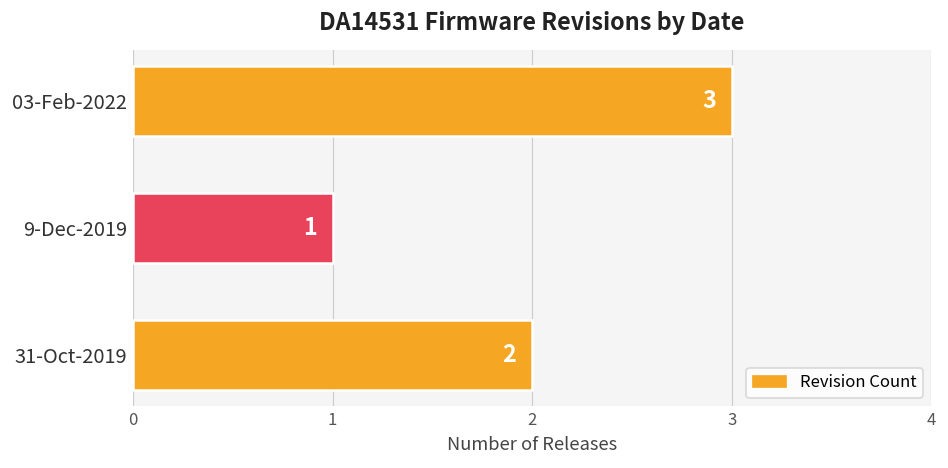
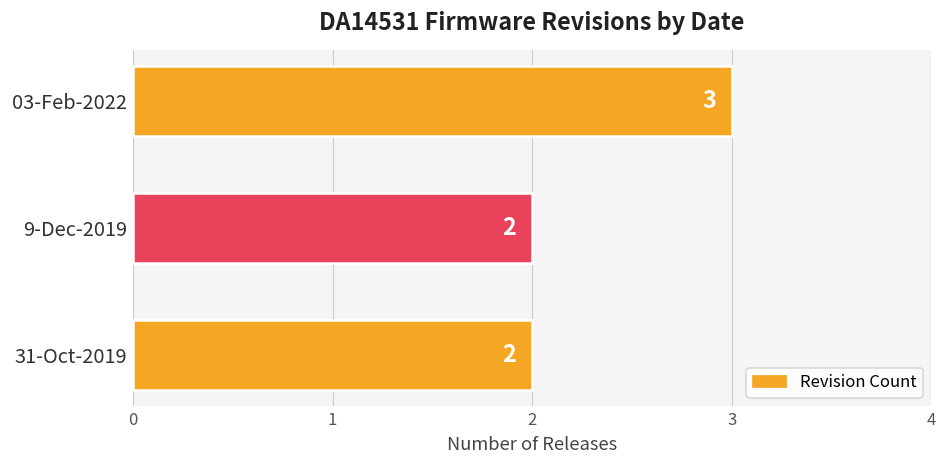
9-Dec-2019: 1 -> 2
